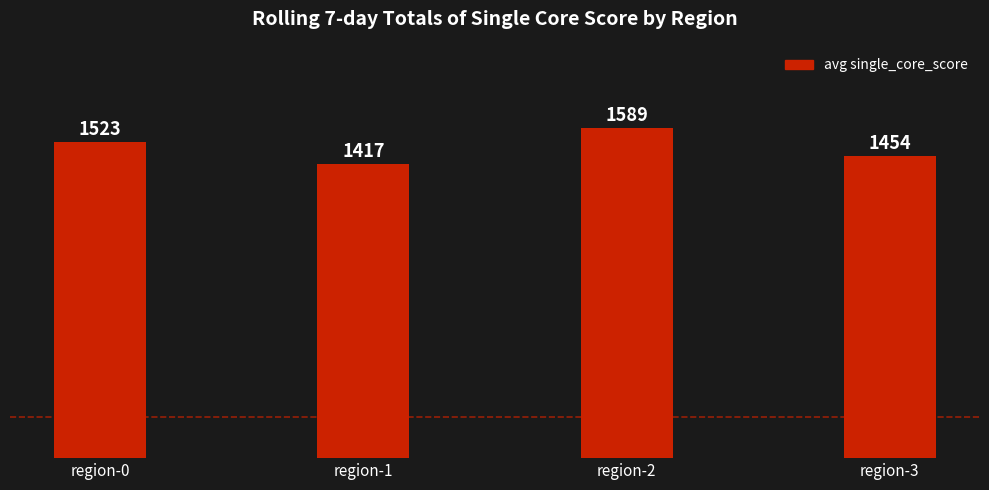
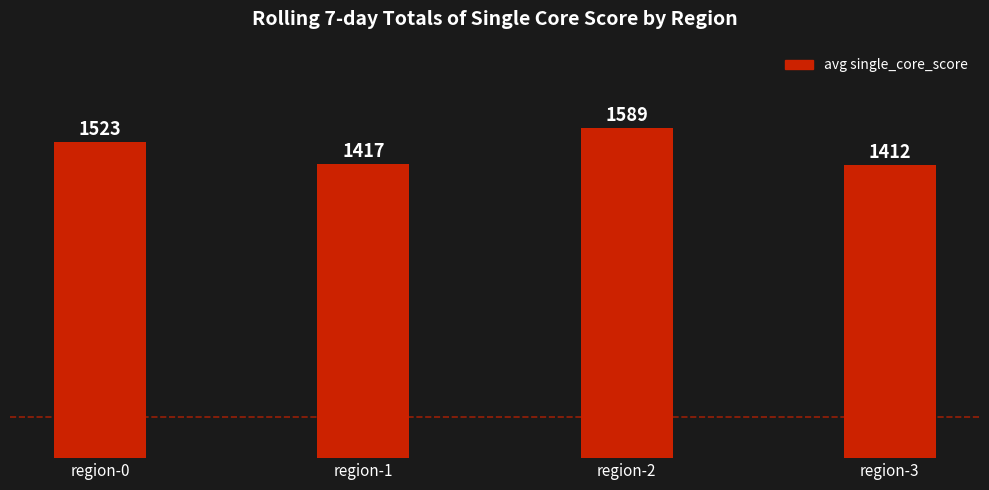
region-3: 1454 -> 1412
